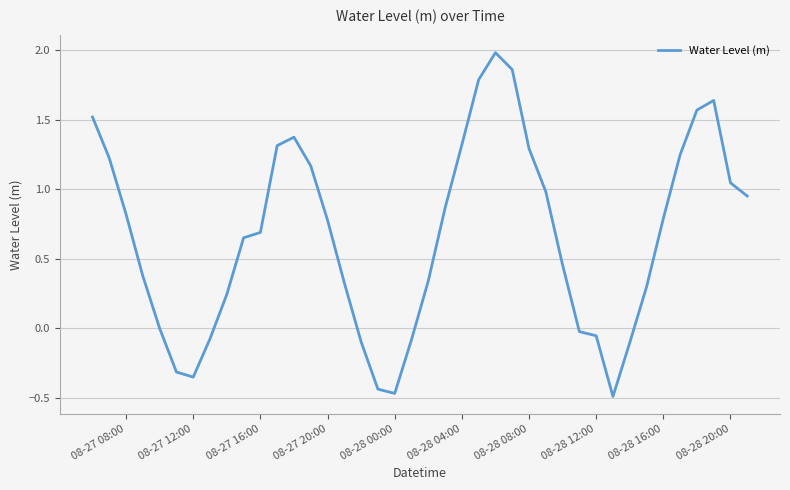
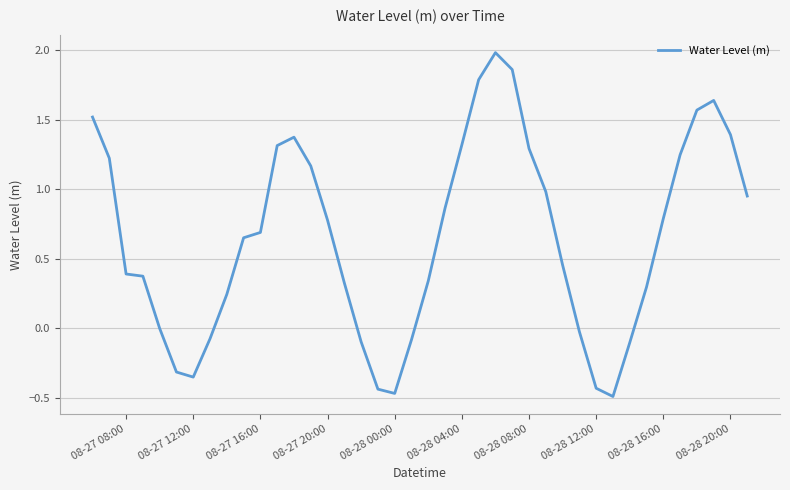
08-27 08:00: 0.82 -> 0.39
08-28 12:00: -0.05 -> -0.43
08-28 20:00: 1.05 -> 1.39
